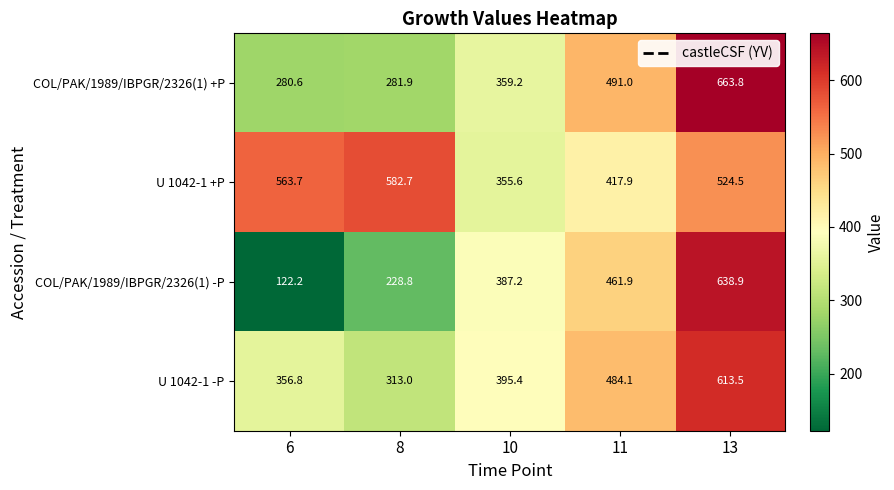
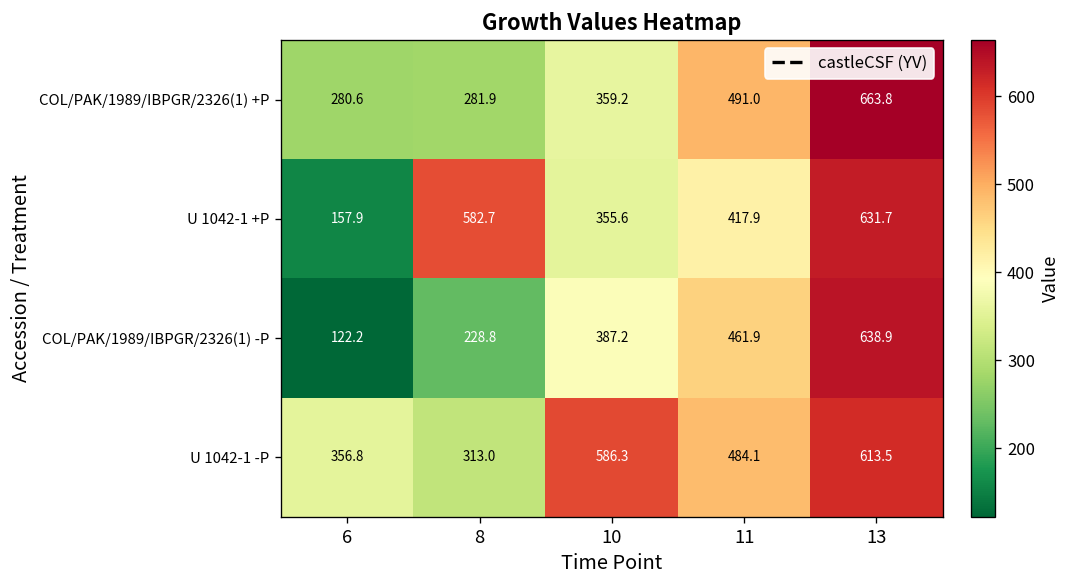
U 1042-1 +P, 6: 563.7 -> 157.9
U 1042-1 +P, 13: 524.5 -> 631.7
U 1042-1 -P, 10: 395.4 -> 586.3
